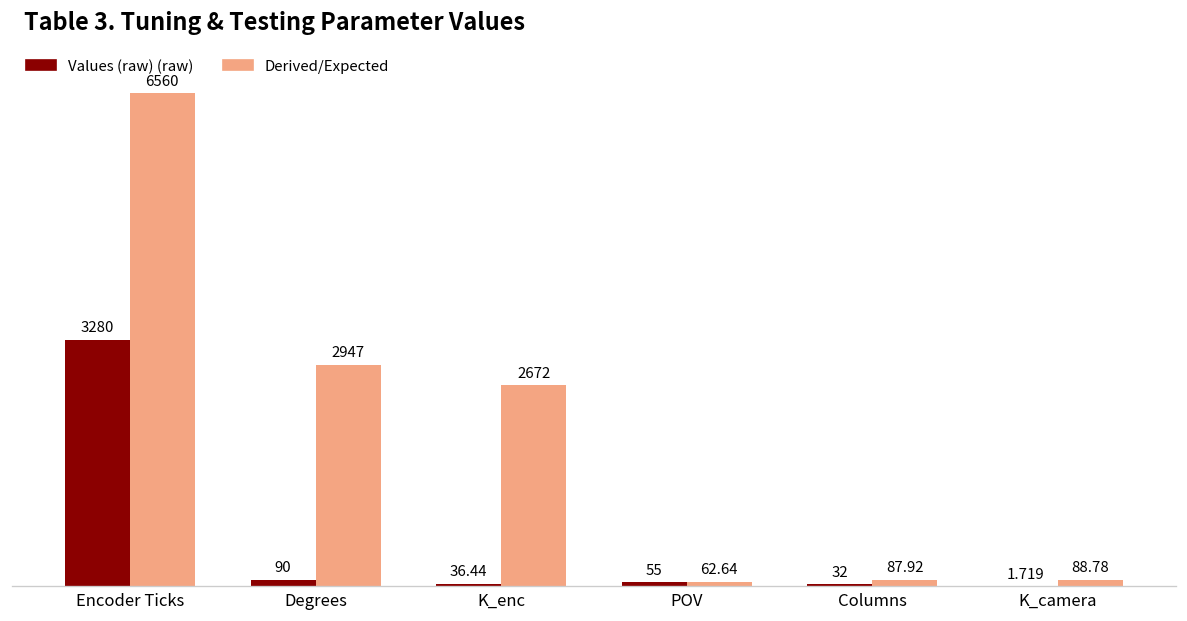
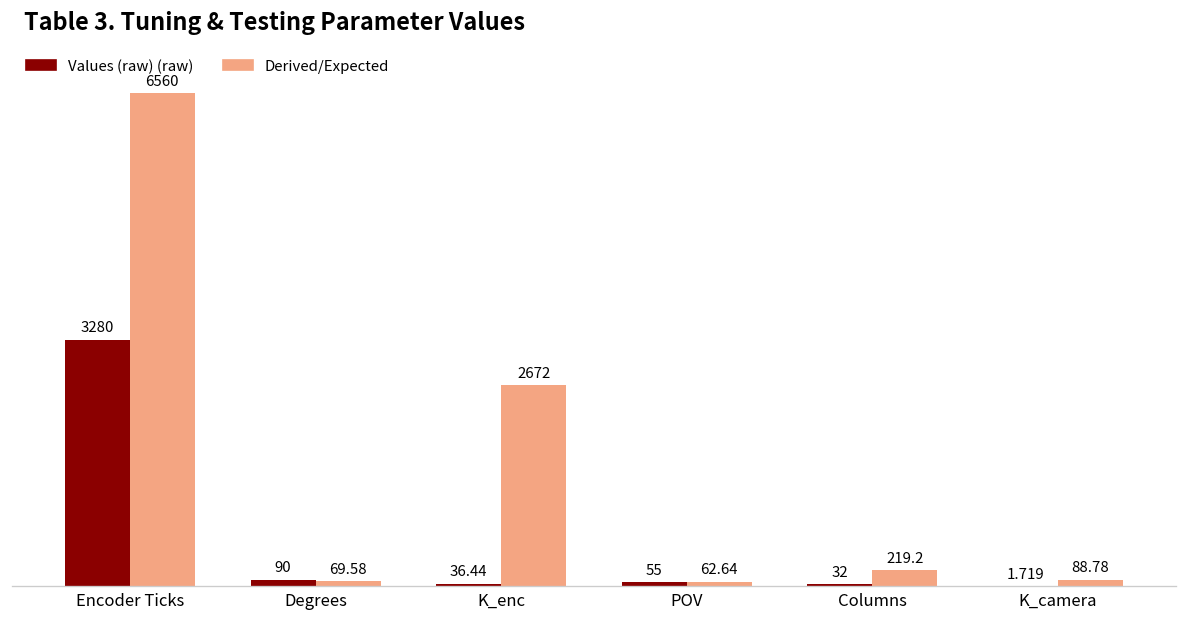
Derived/Expected, Degrees: 2947 -> 69.58
Derived/Expected, Columns: 87.92 -> 219.2
